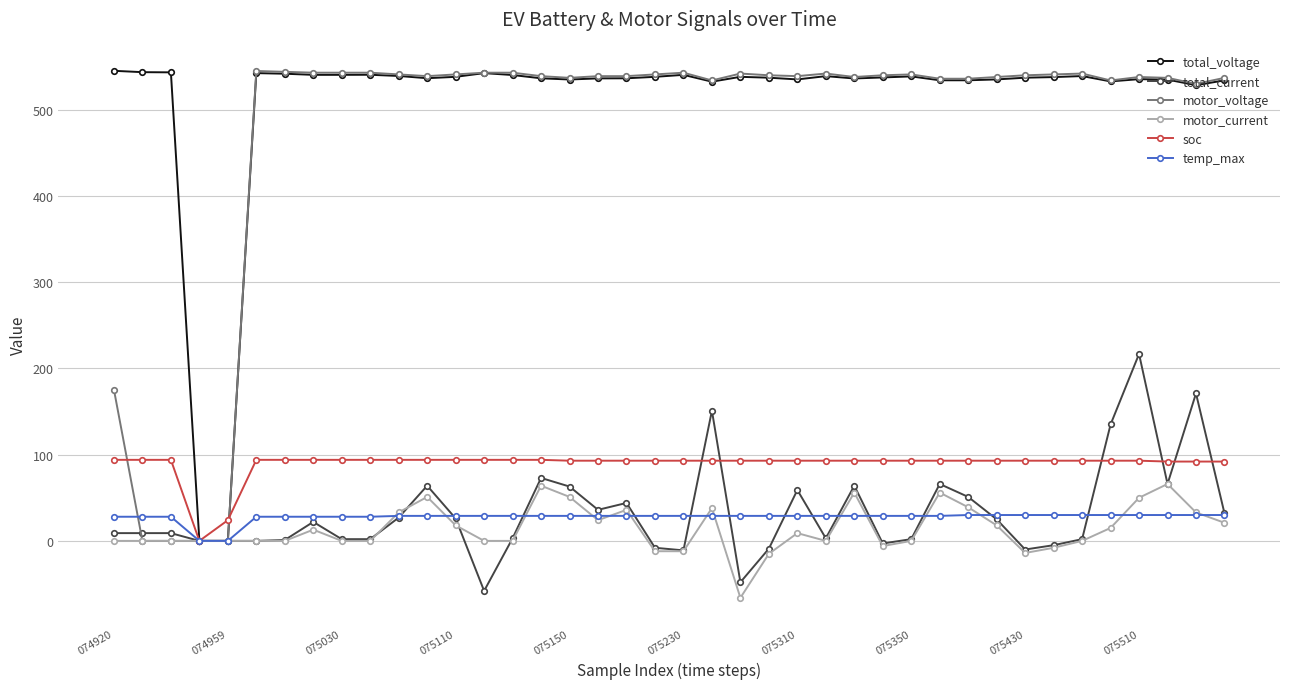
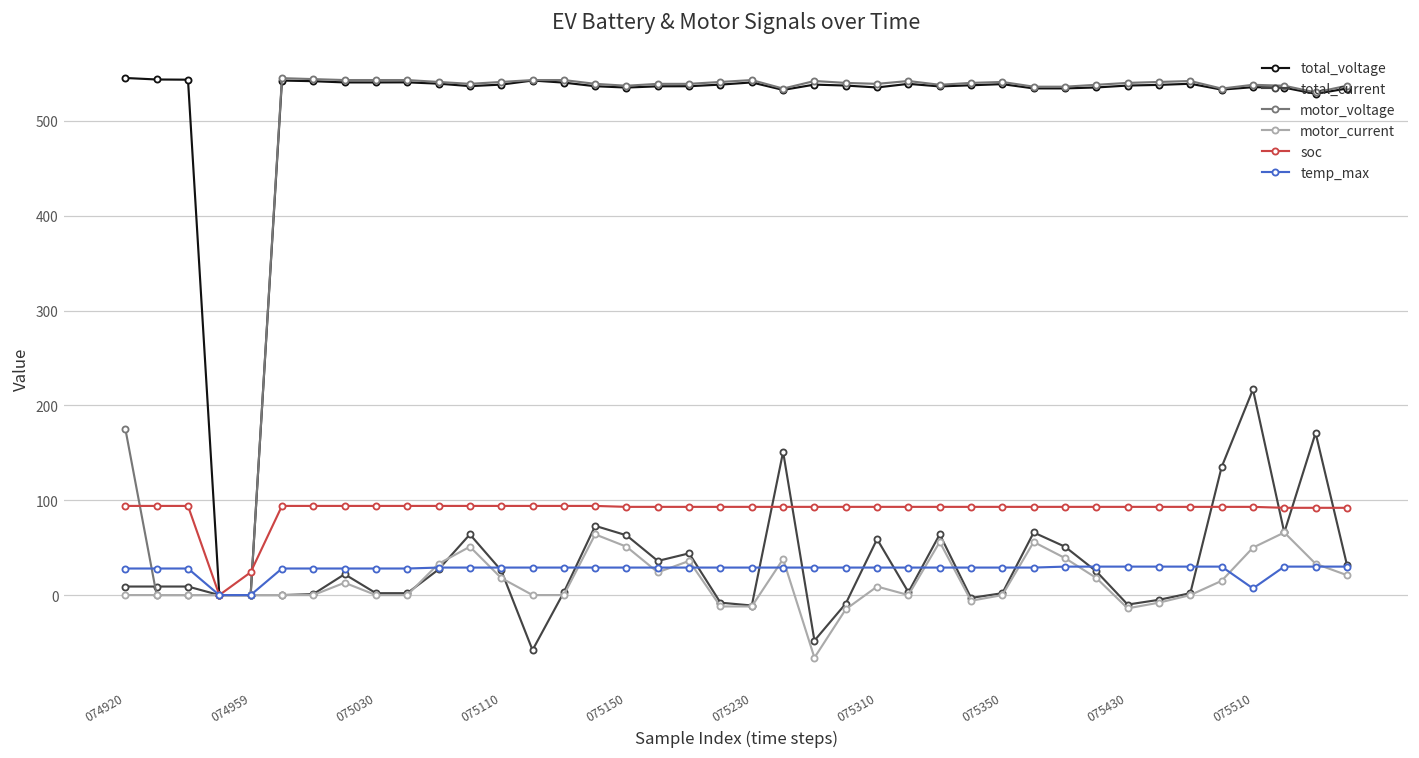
temp_max, 075510: 30 -> 10
